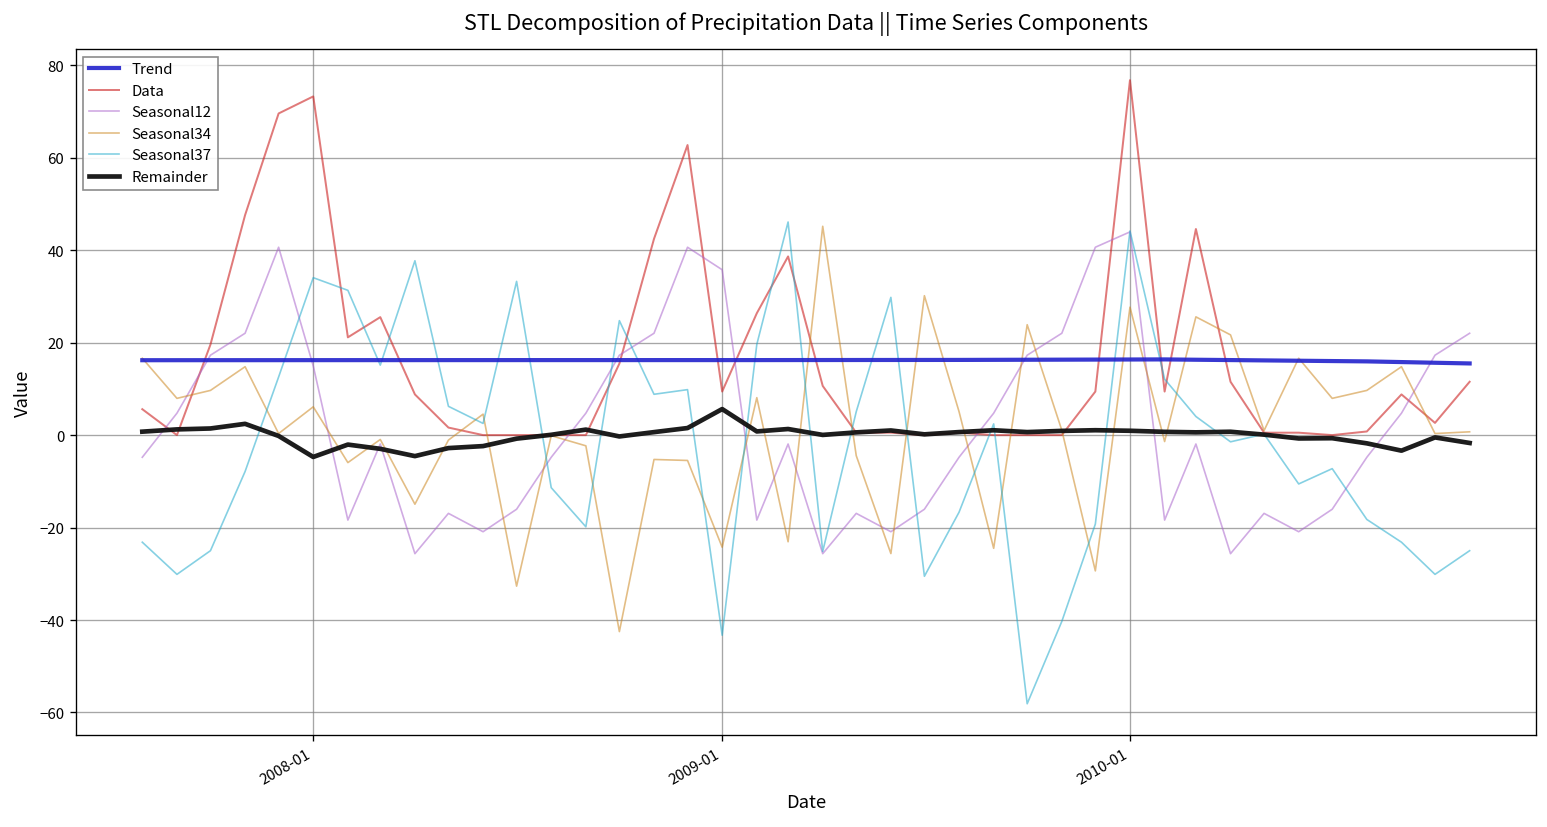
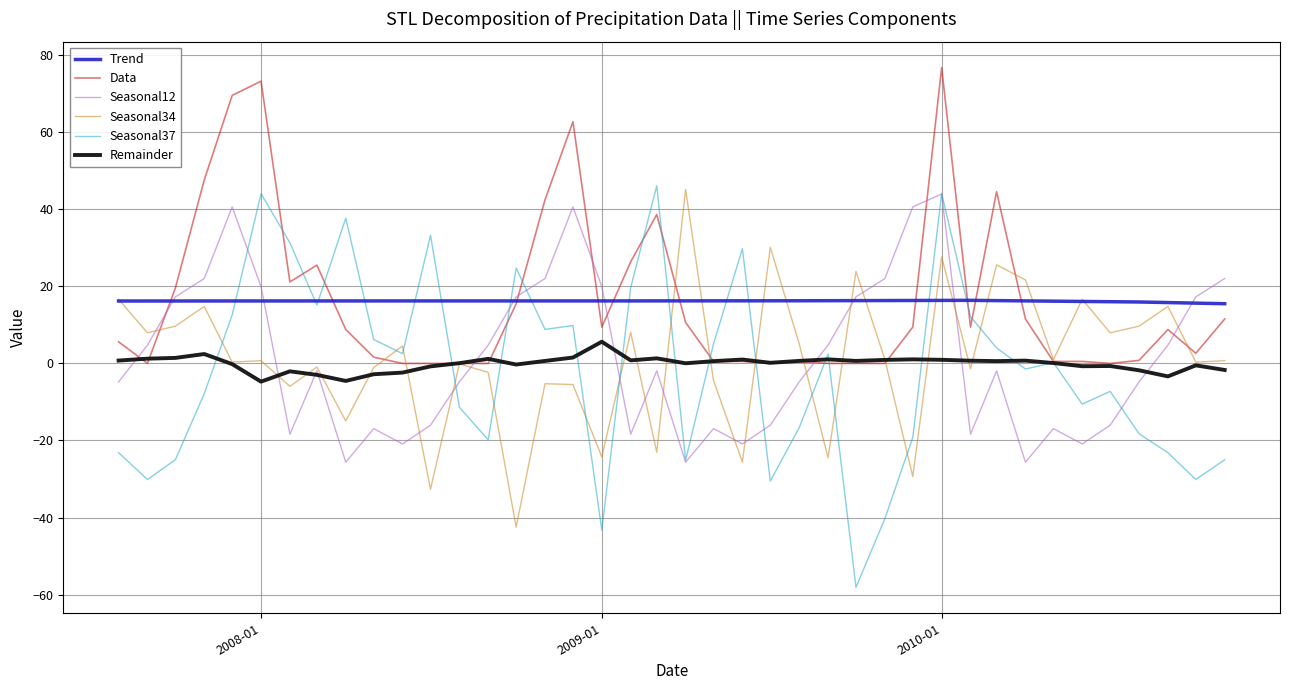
Seasonal12, 2008-01: 15 -> 20
Seasonal34, 2008-01: 6 -> 1
Seasonal37, 2008-01: 34 -> 44
Seasonal12, 2009-01: 36 -> 20
